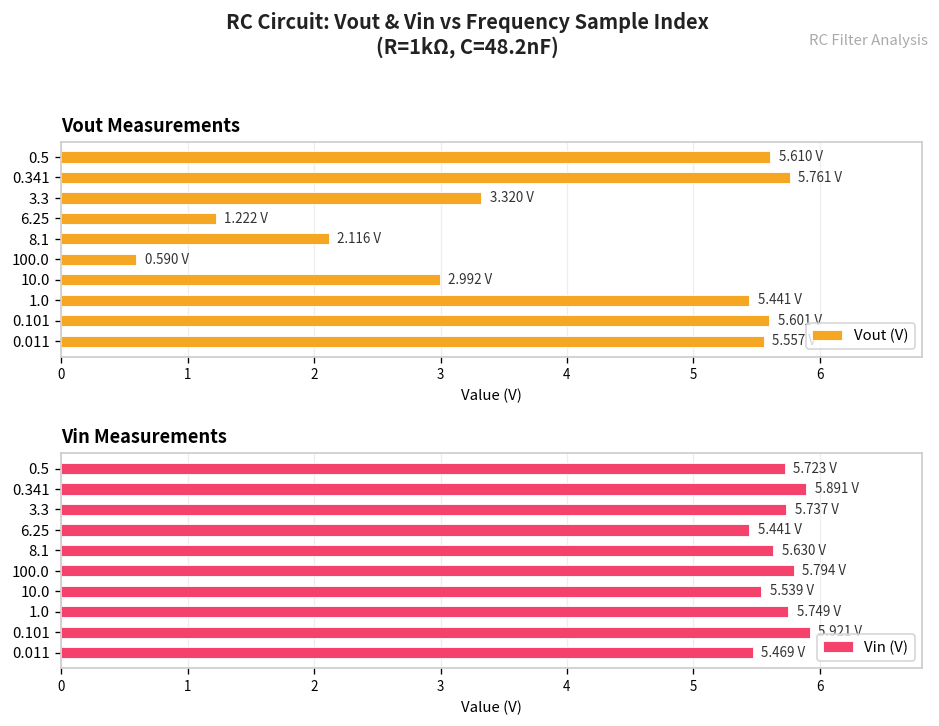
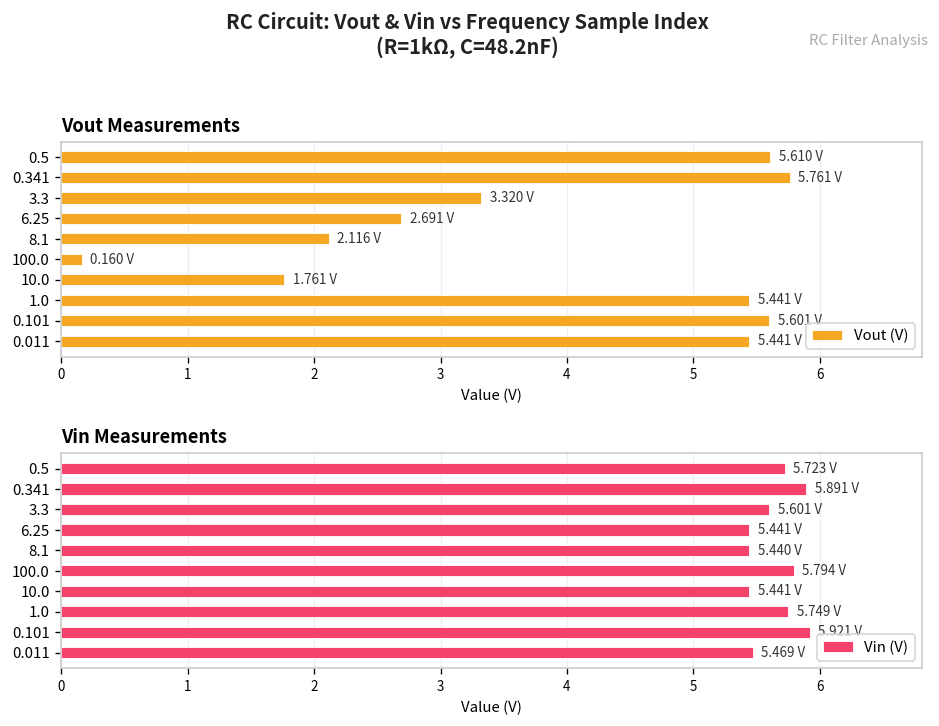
Vout Measurements, 6.25: 1.222 -> 2.691
Vout Measurements, 100.0: 0.590 -> 0.160
Vout Measurements, 10.0: 2.992 -> 1.761
Vout Measurements, 0.011: 5.56 -> 5.44
Vin Measurements, 3.3: 5.737 -> 5.601
Vin Measurements, 8.1: 5.630 -> 5.440
Vin Measurements, 10.0: 5.539 -> 5.441
